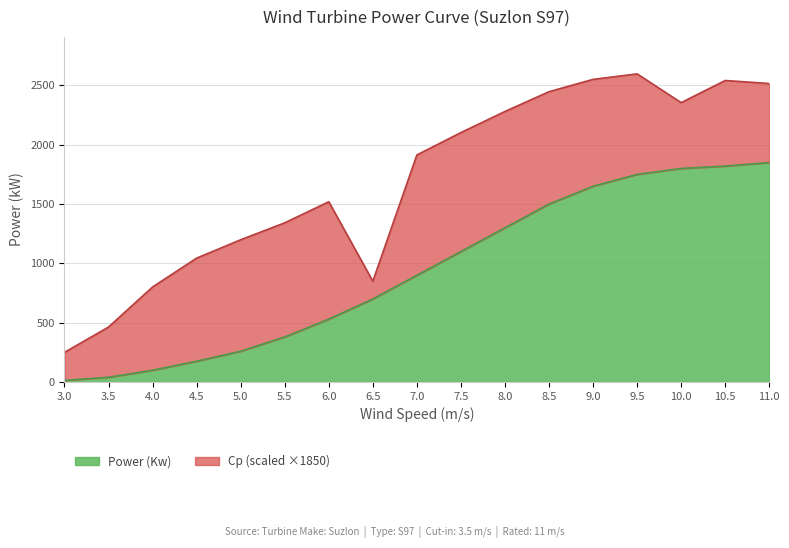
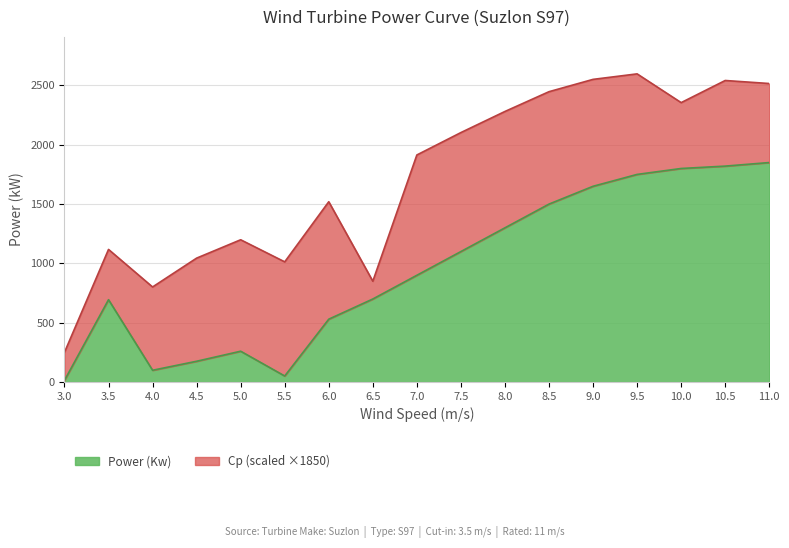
Power (Kw), 3.5: 40 -> 690
Power (Kw), 5.5: 380 -> 50
